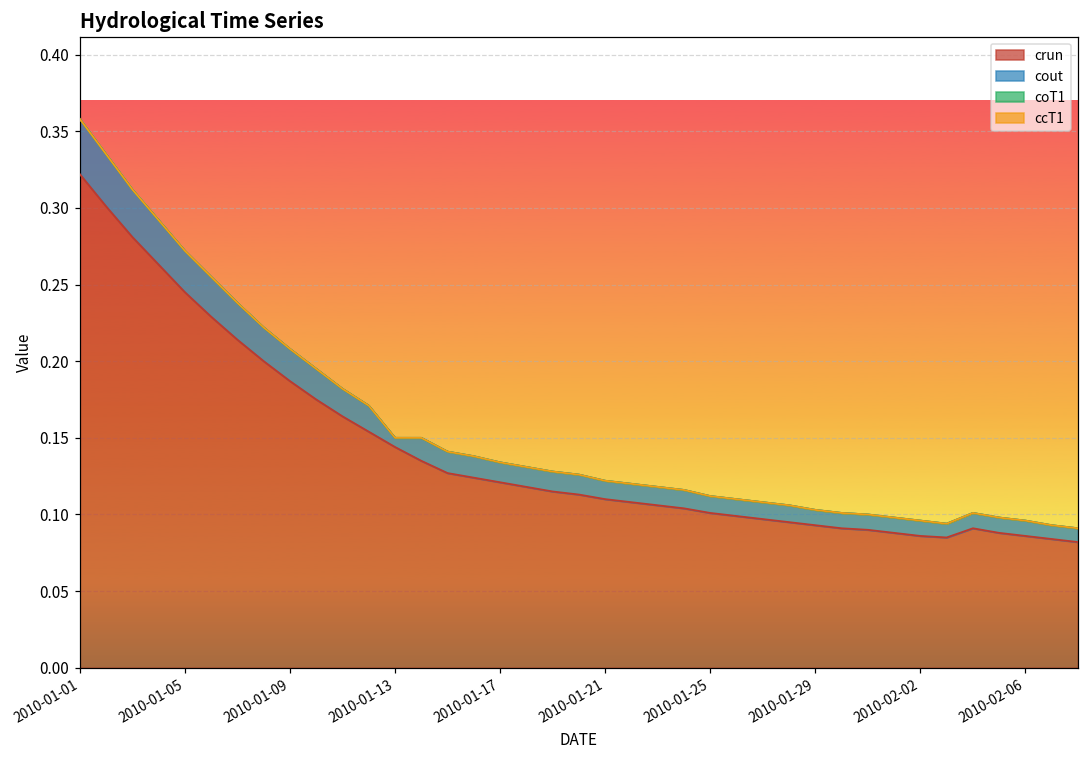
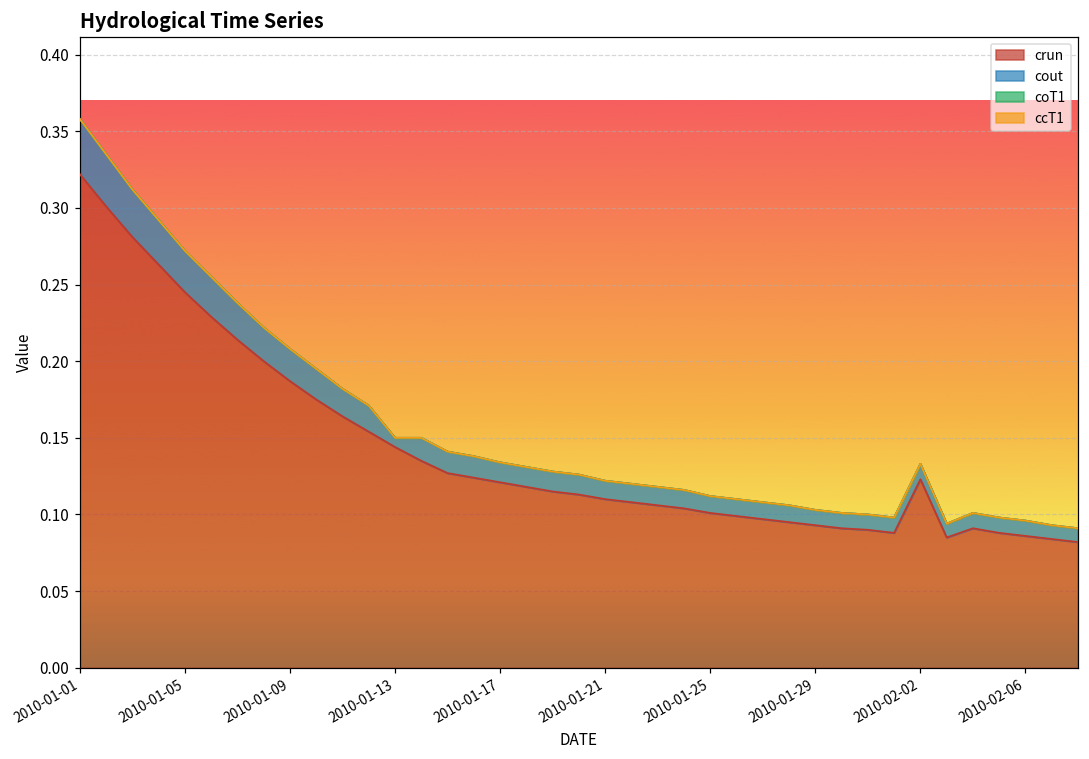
crun, 2010-02-02: 0.086 -> 0.123
